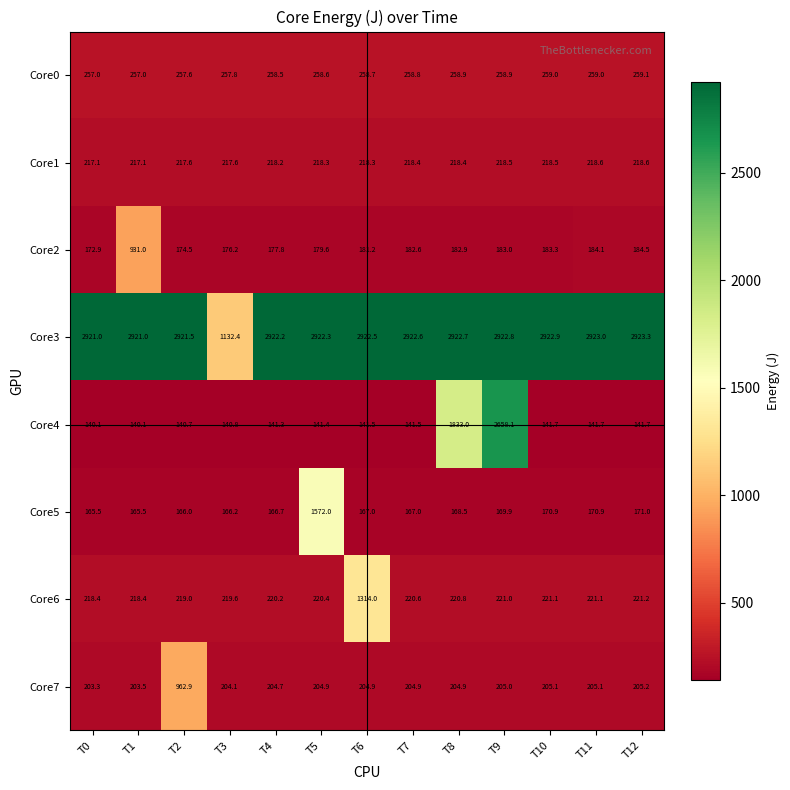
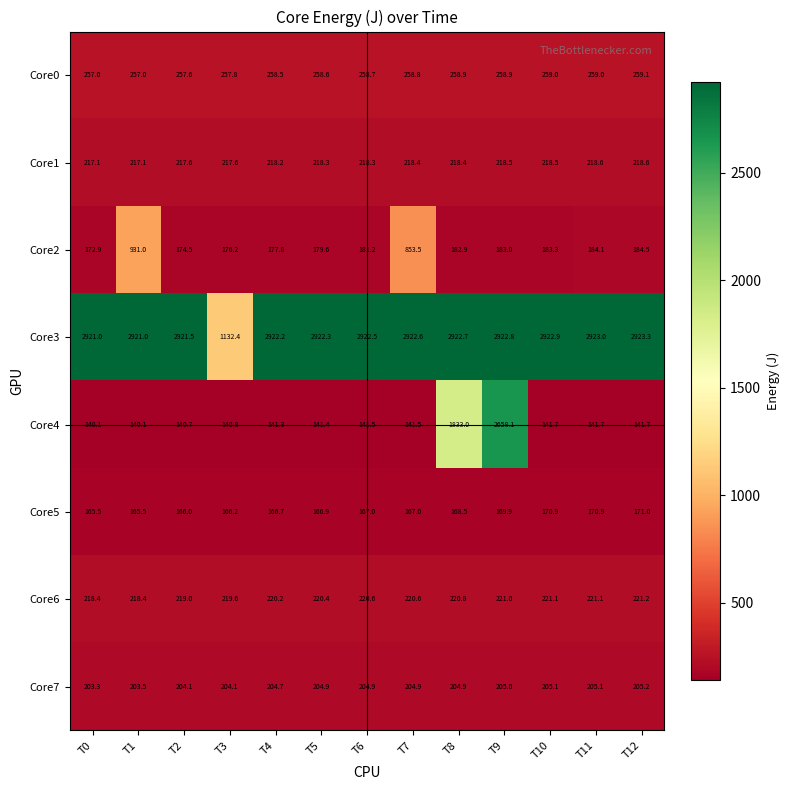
Core2, T7: 182.6 -> 853.5
Core5, T5: 1572.0 -> 166.9
Core6, T6: 1314.0 -> 220.6
Core7, T2: 962.9 -> 204.1
